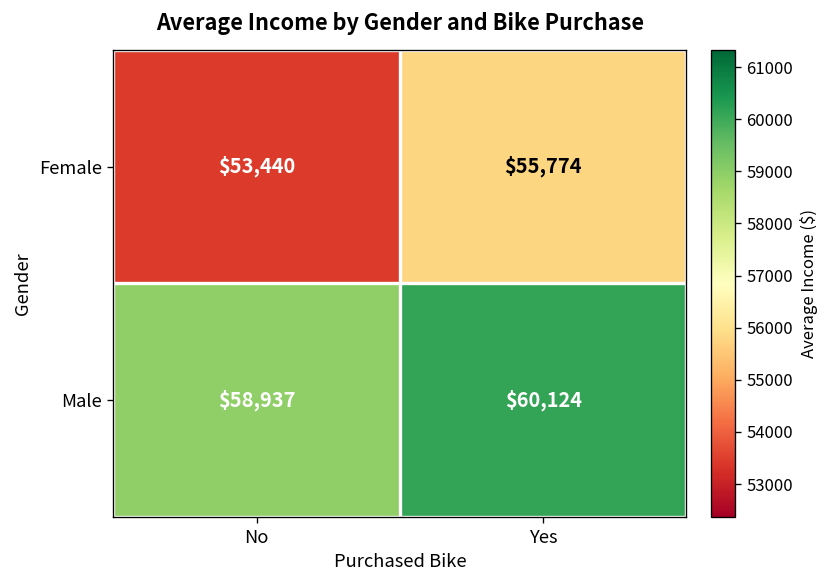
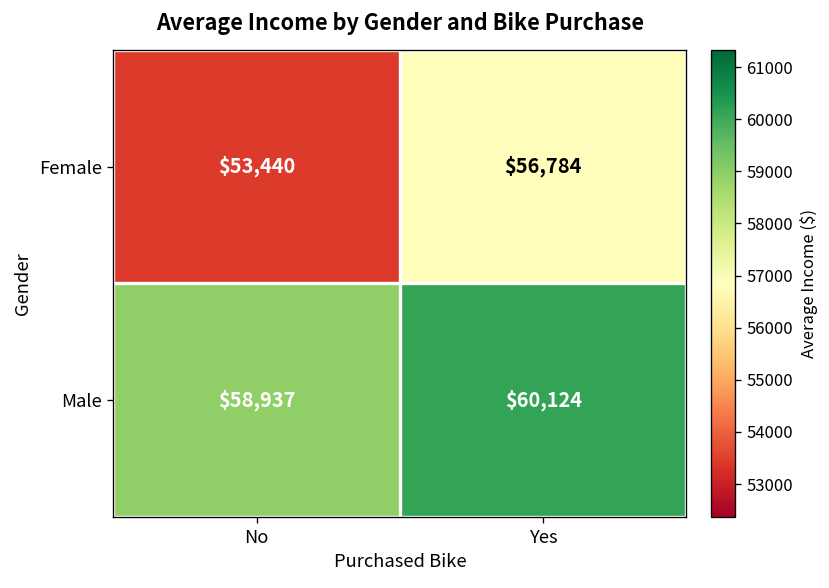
Female, Yes: $55,774 -> $56,784
